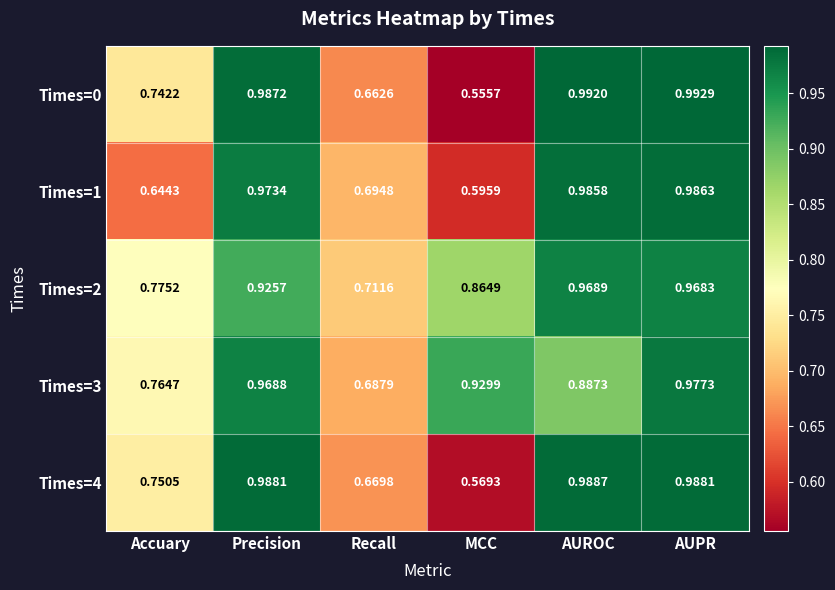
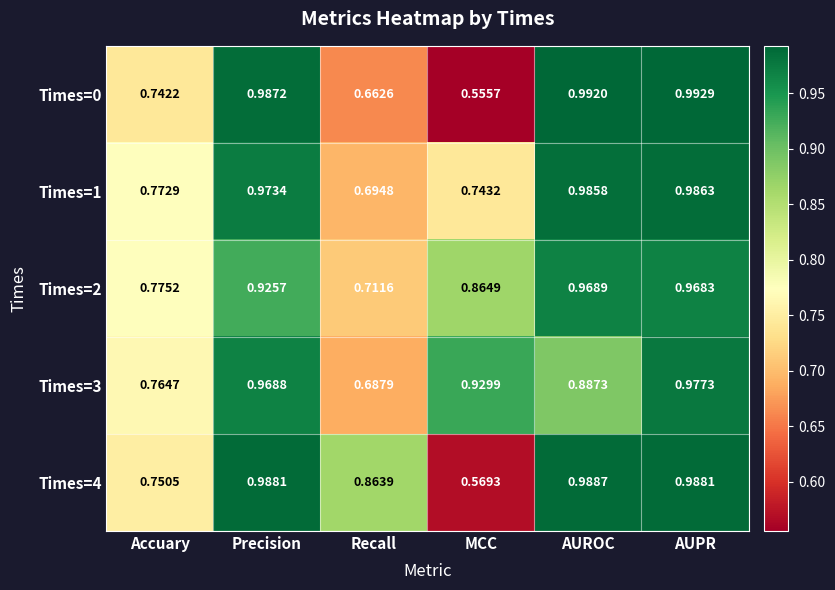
Times=1, Accuary: 0.6443 -> 0.7729
Times=1, MCC: 0.5959 -> 0.7432
Times=4, Recall: 0.6698 -> 0.8639
